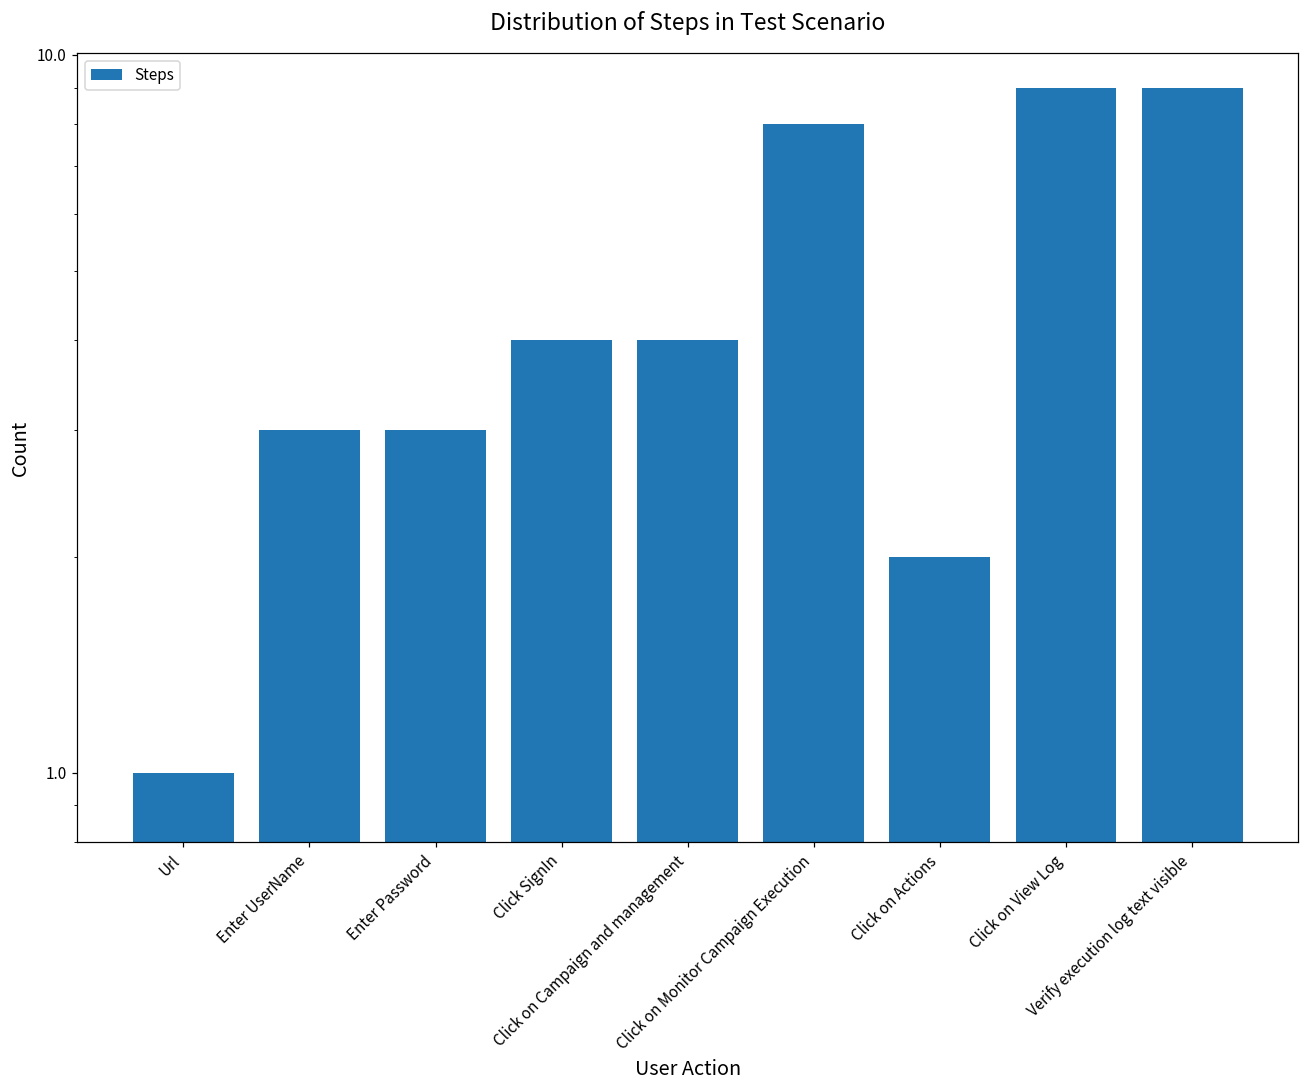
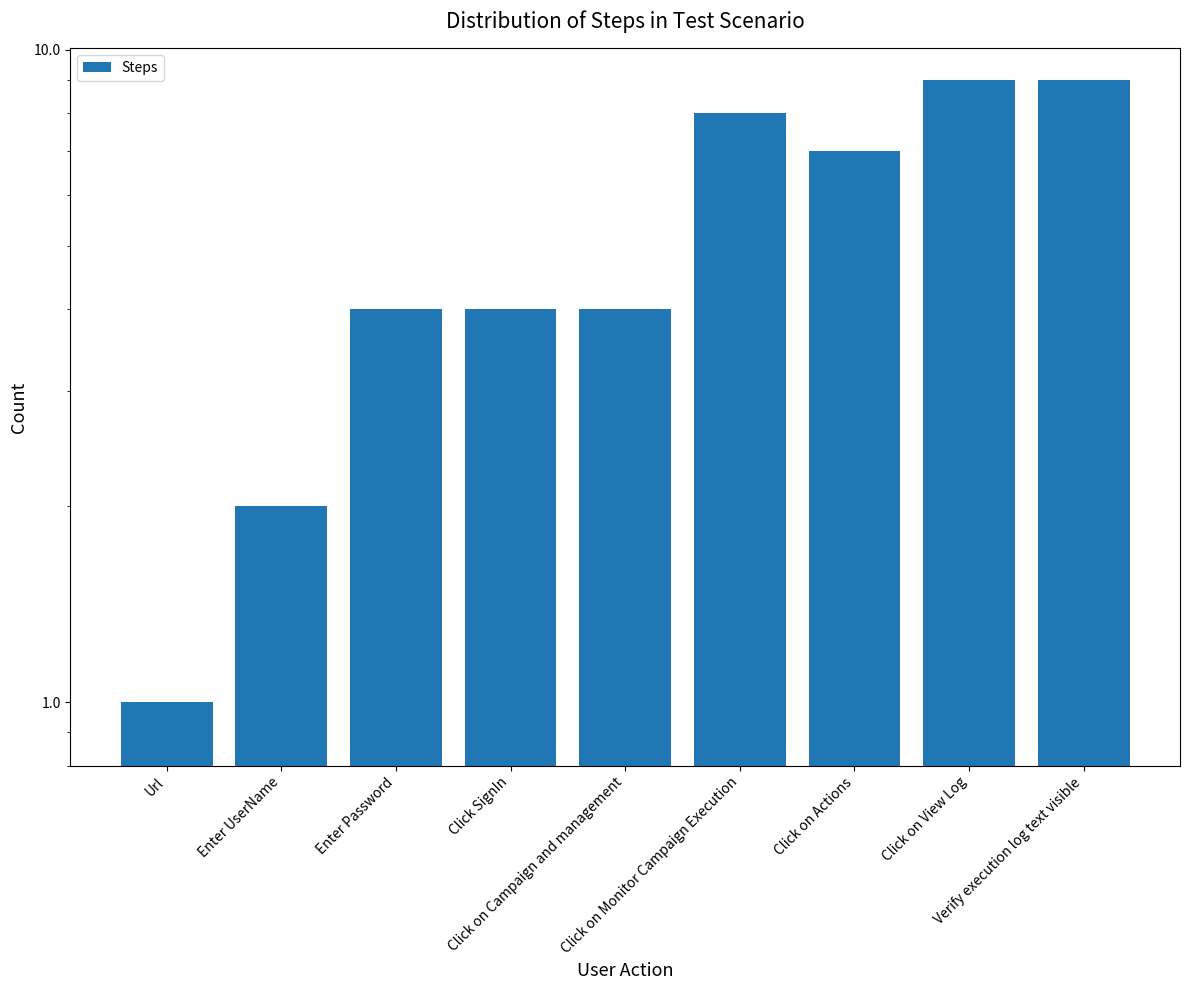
Enter UserName: 3 -> 2
Enter Password: 3 -> 4
Click on Actions: 2 -> 7
